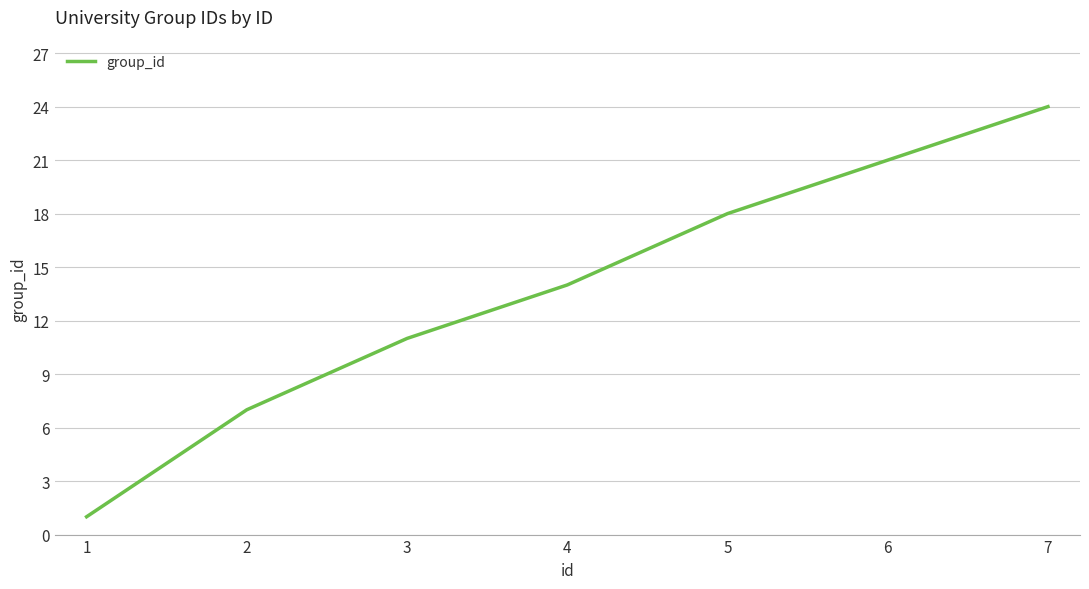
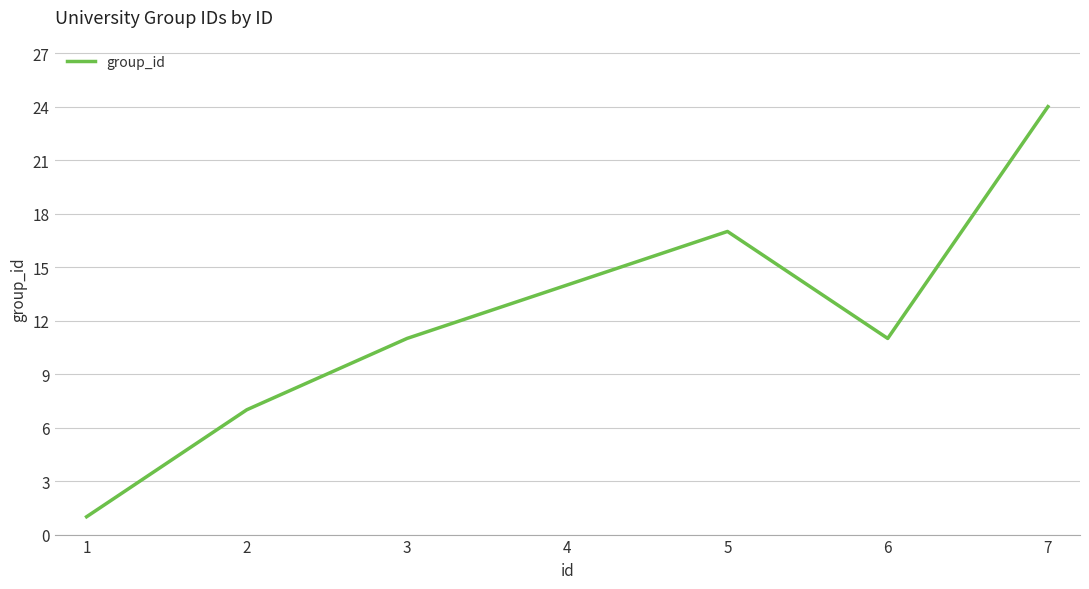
5: 18 -> 17
6: 21 -> 11
